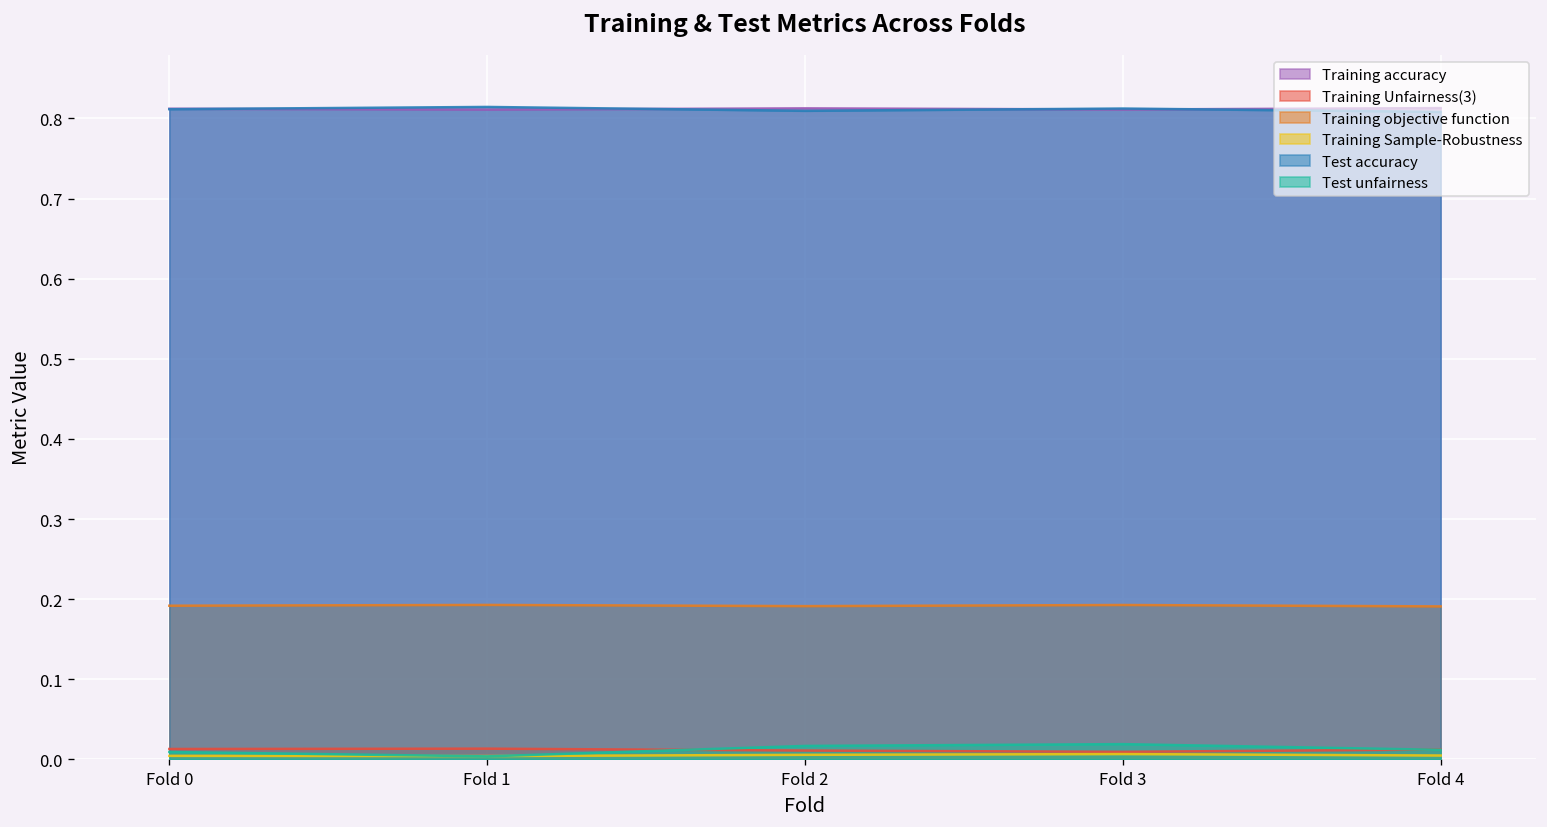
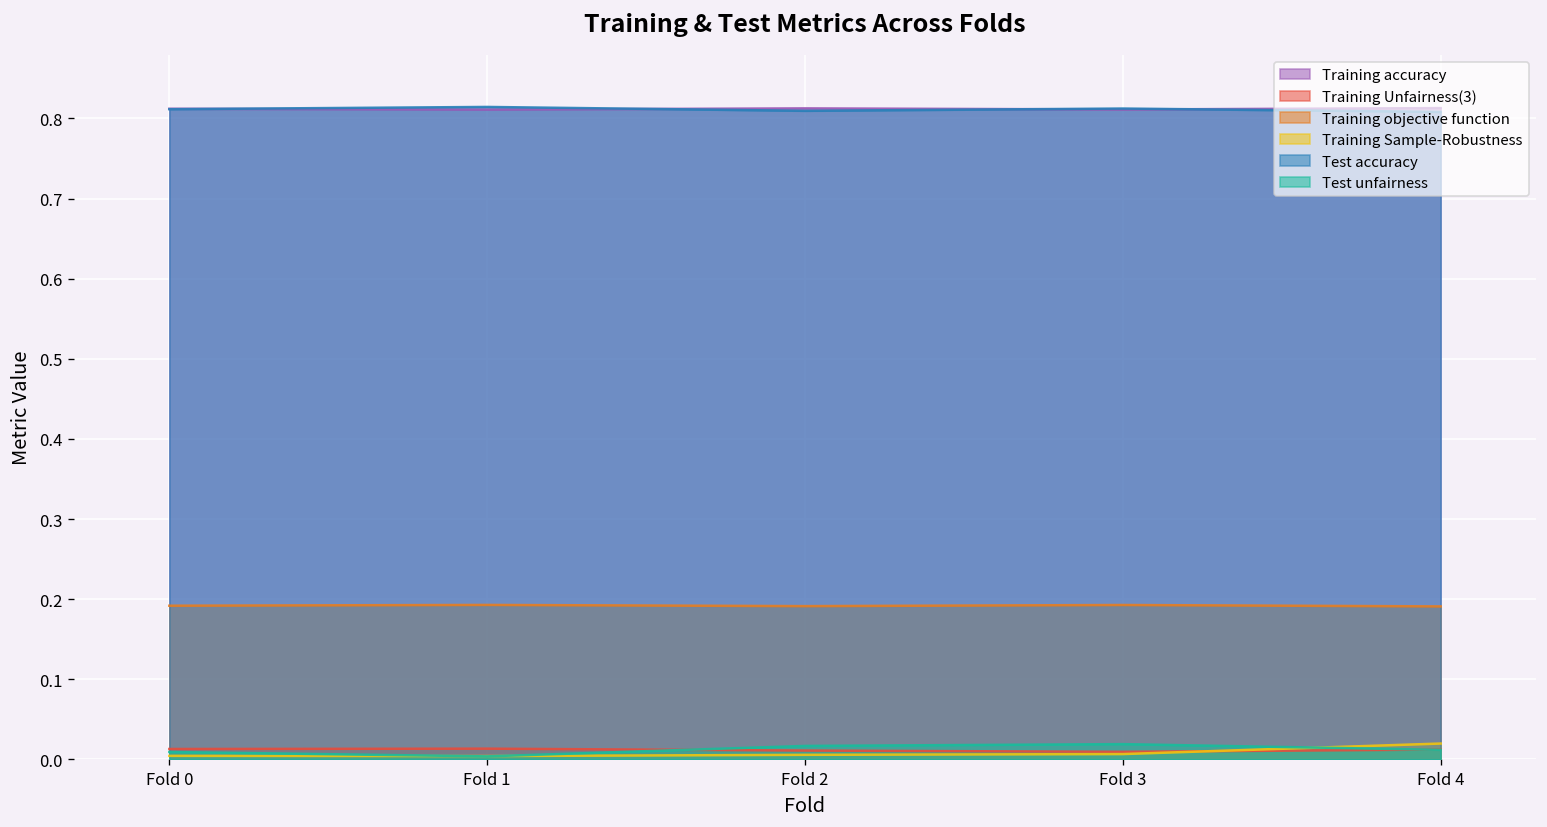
Training Sample-Robustness, Fold 4: 0.00 -> 0.02
